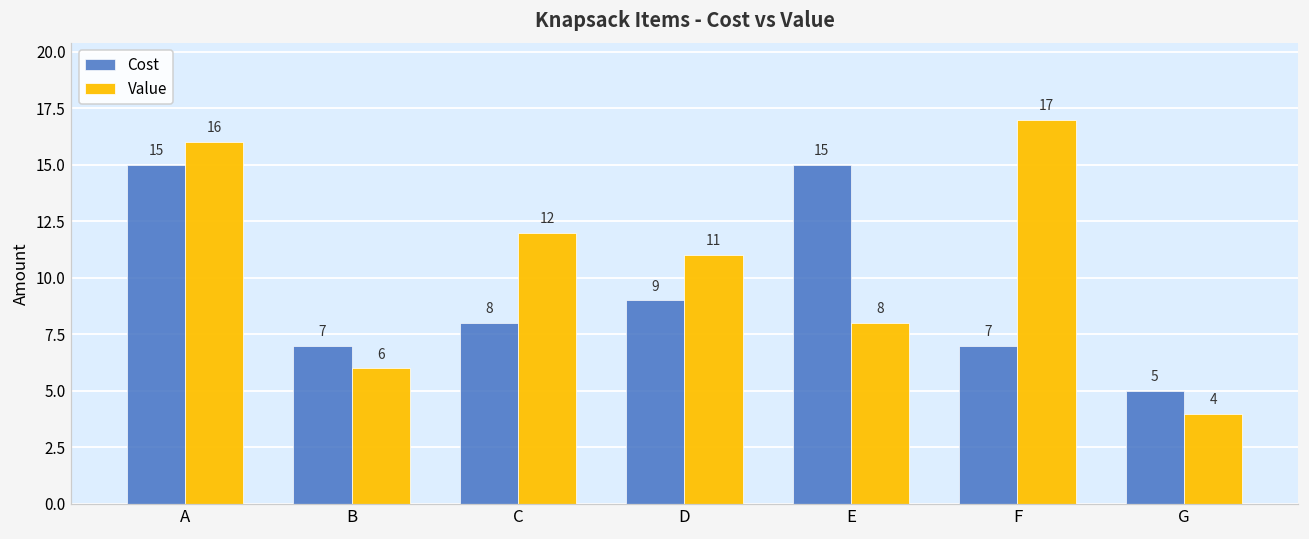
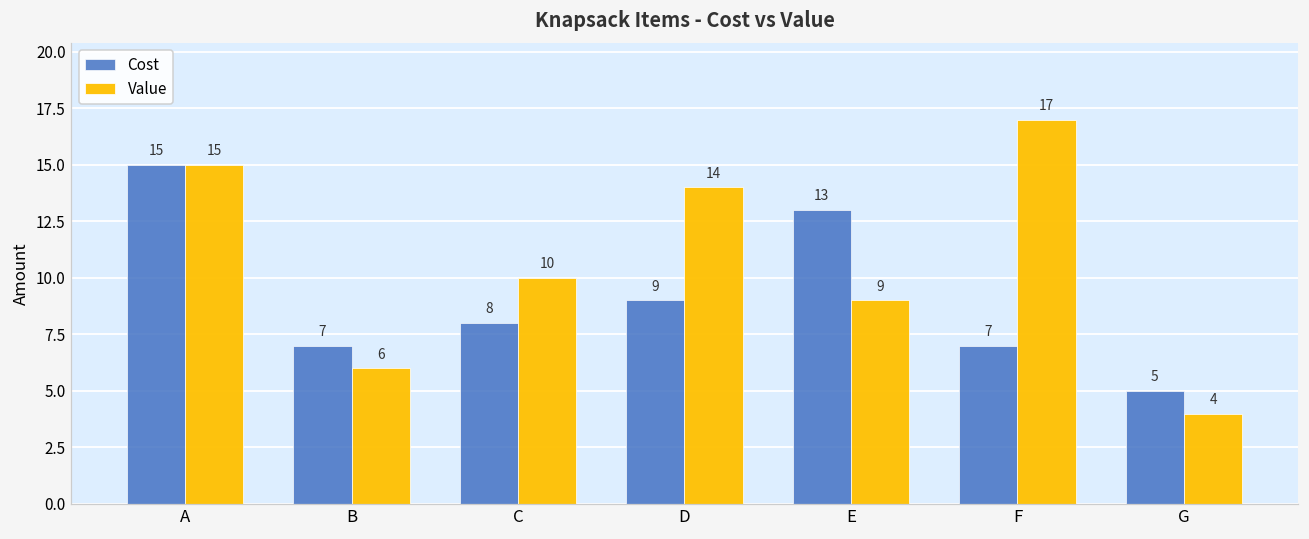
Value, A: 16 -> 15
Value, C: 12 -> 10
Value, D: 11 -> 14
Cost, E: 15 -> 13
Value, E: 8 -> 9
